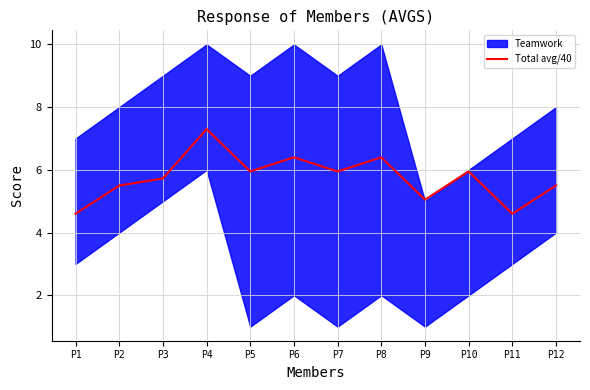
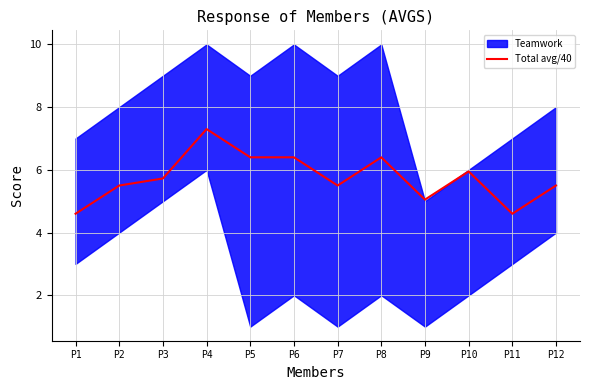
Total avg/40, P5: 6.0 -> 6.4
Total avg/40, P7: 6.0 -> 5.5
